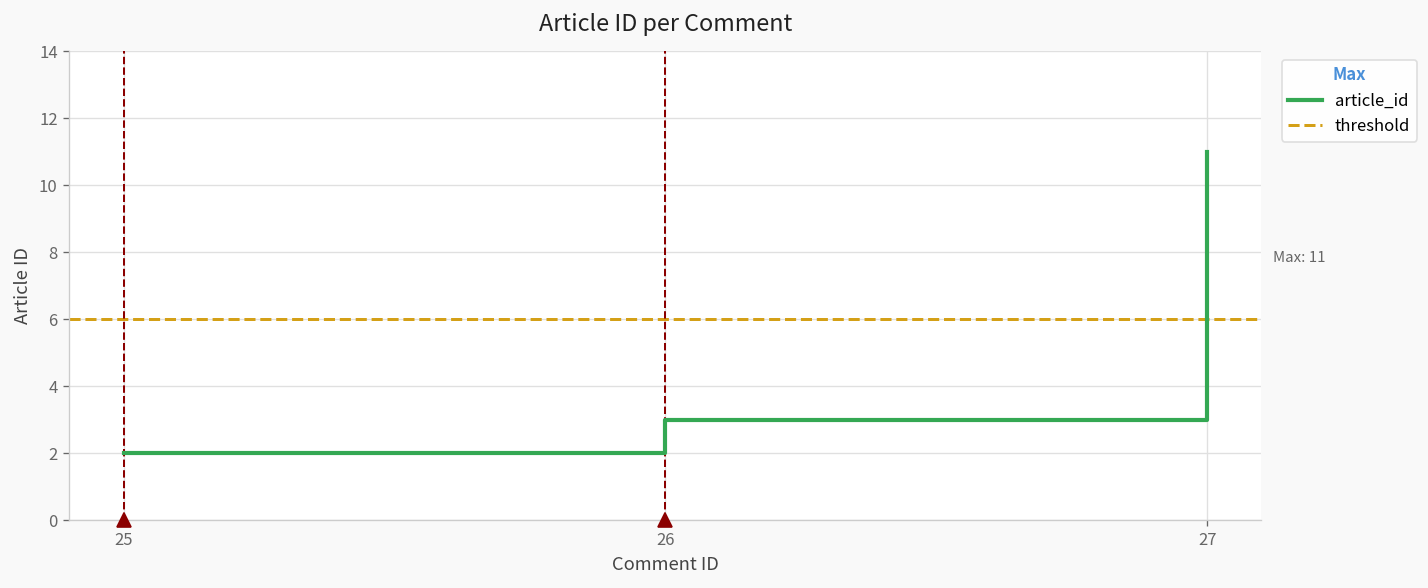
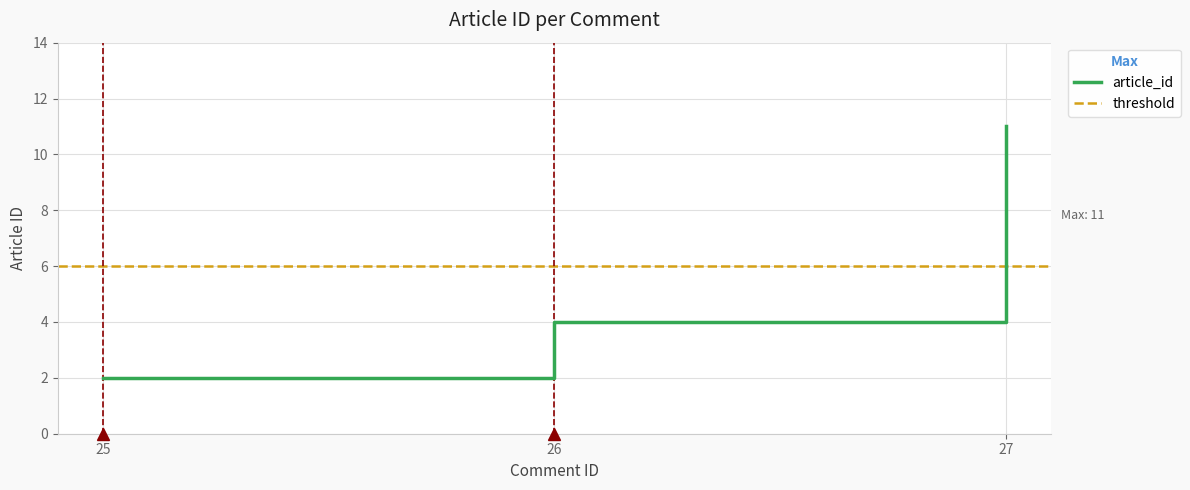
26: 3 -> 4
